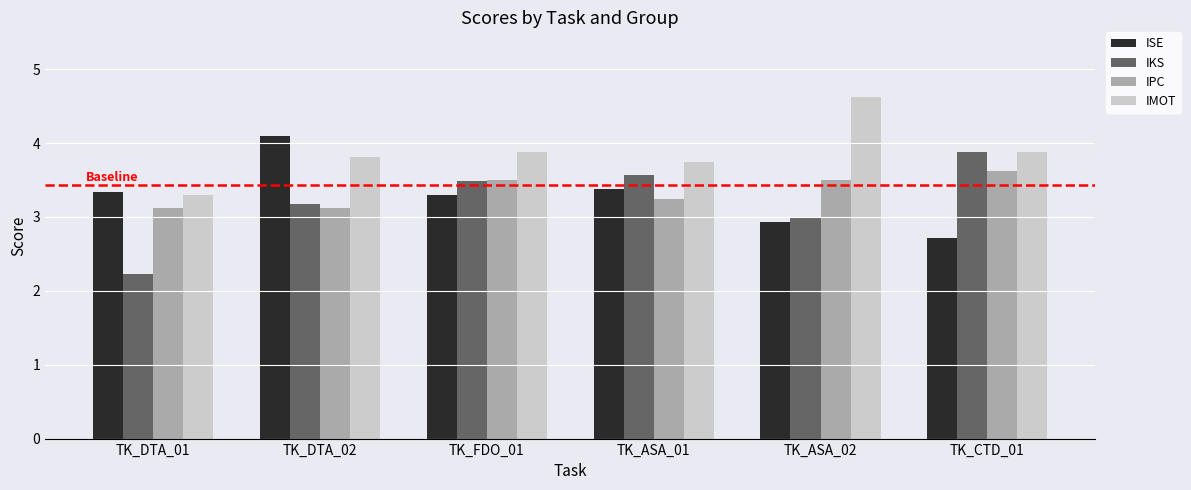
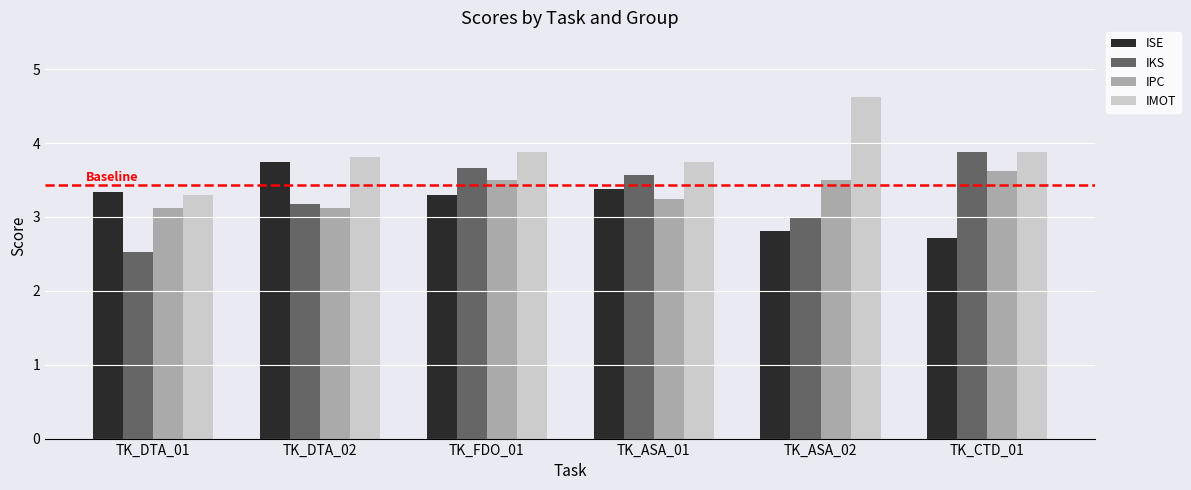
IKS, TK_DTA_01: 2.2 -> 2.5
ISE, TK_DTA_02: 4.1 -> 3.8
IKS, TK_FDO_01: 3.5 -> 3.7
ISE, TK_ASA_02: 2.9 -> 2.8
